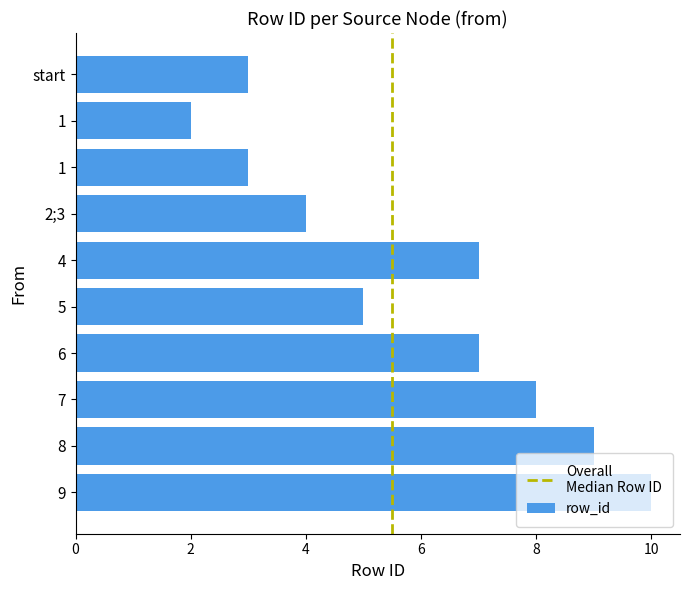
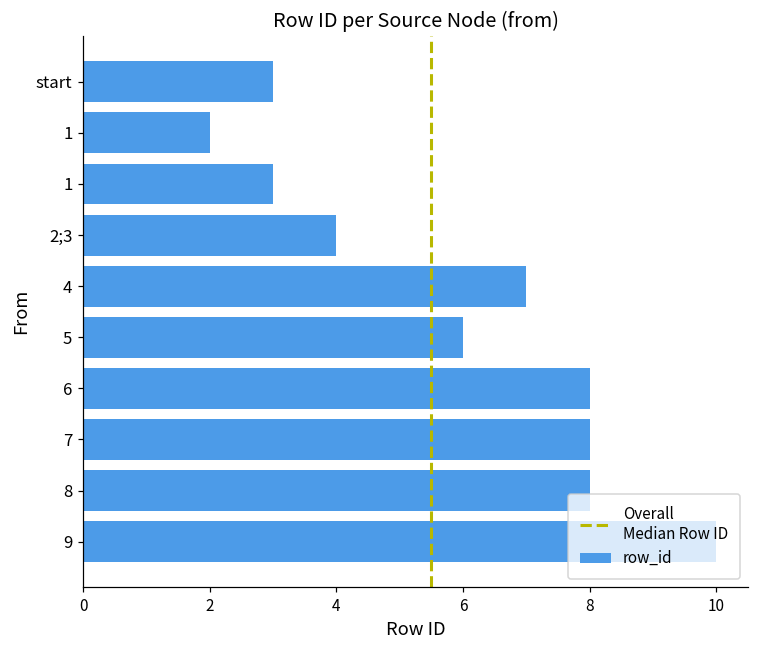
5: 5 -> 6
6: 7 -> 8
8: 9 -> 8
